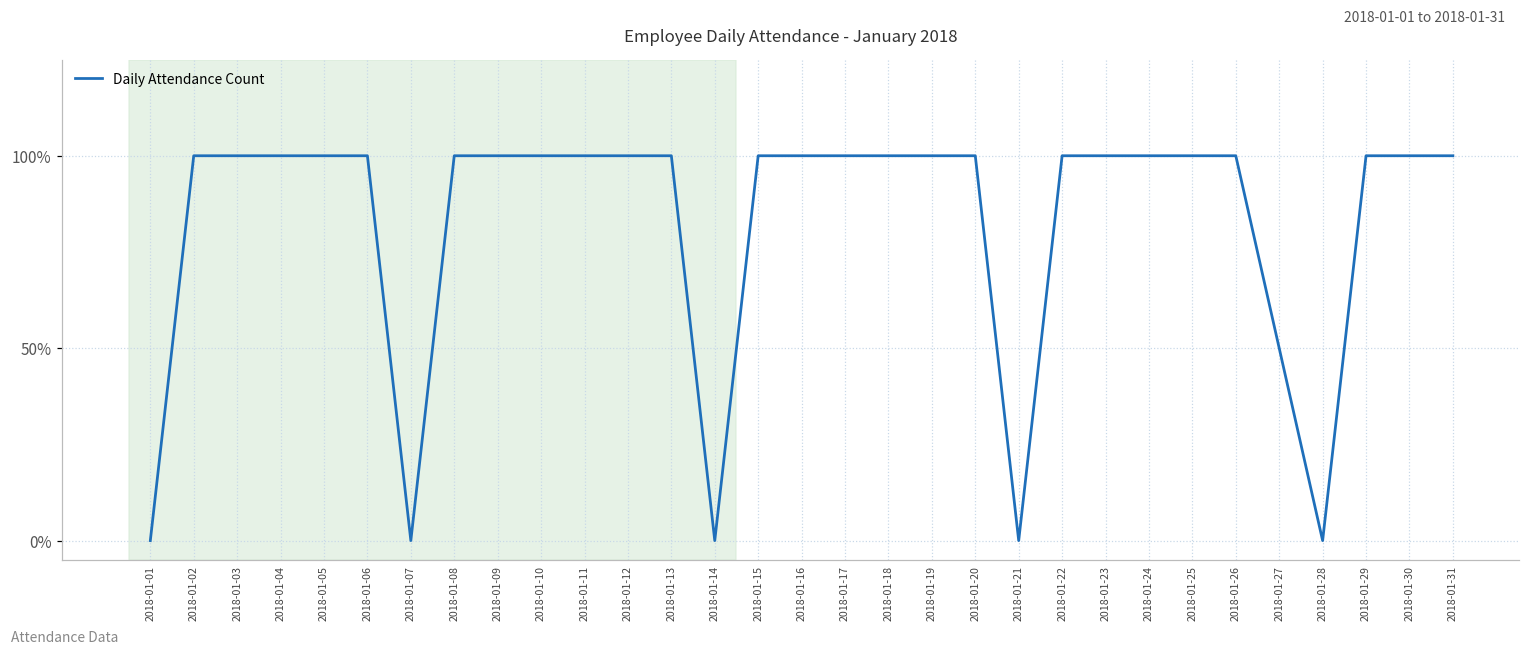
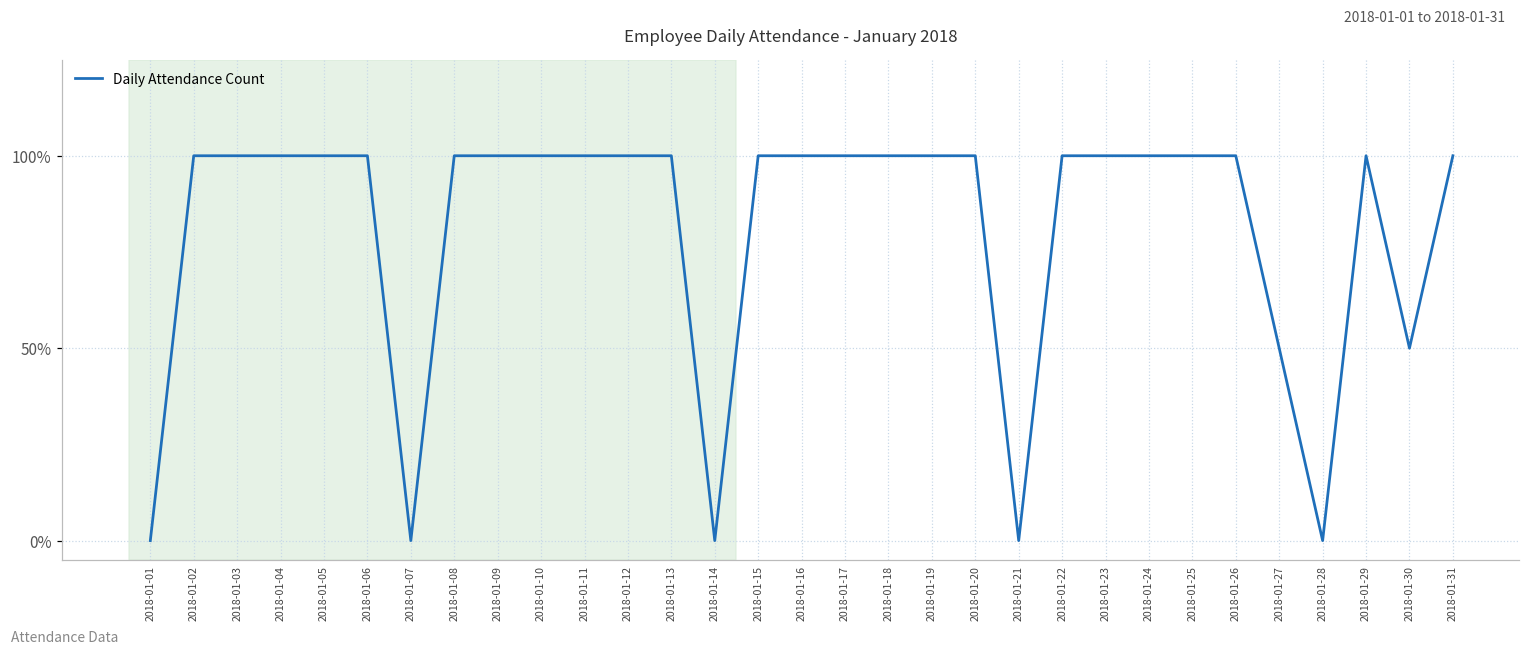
2018-01-30: 100% -> 50%
